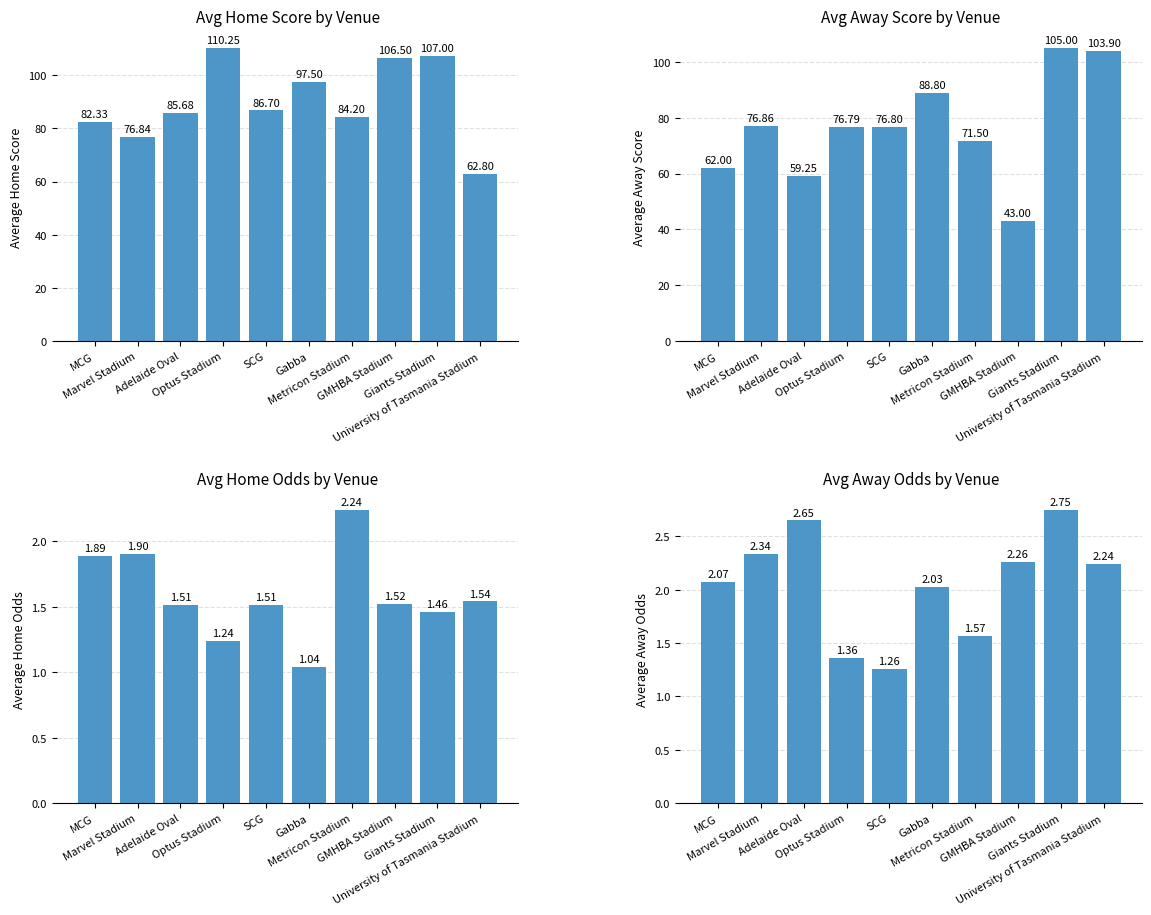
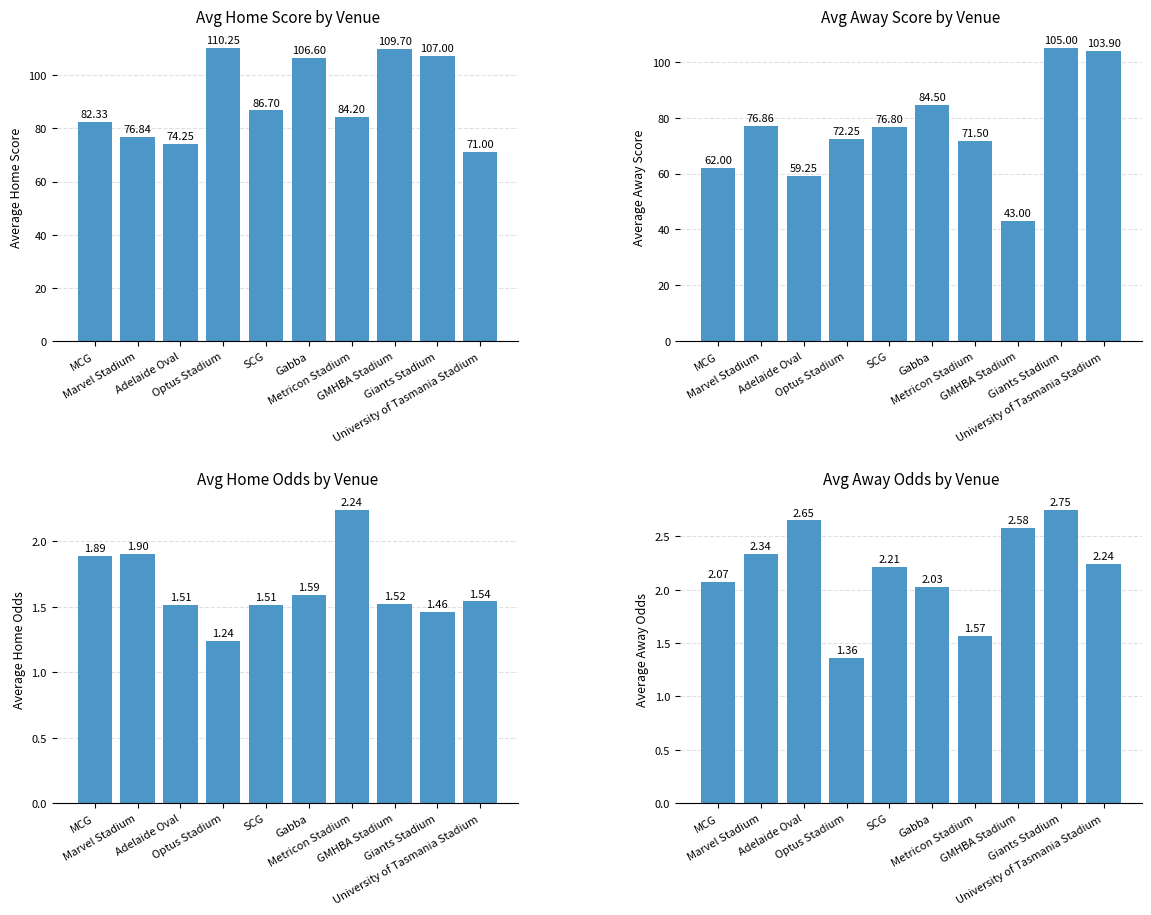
Avg Home Score by Venue, Adelaide Oval: 85.68 -> 74.25
Avg Home Score by Venue, Gabba: 97.50 -> 106.60
Avg Home Score by Venue, GMHBA Stadium: 106.50 -> 109.70
Avg Home Score by Venue, University of Tasmania Stadium: 62.80 -> 71.00
Avg Away Score by Venue, Optus Stadium: 76.79 -> 72.25
Avg Away Score by Venue, Gabba: 88.80 -> 84.50
Avg Home Odds by Venue, Gabba: 1.04 -> 1.59
Avg Away Odds by Venue, SCG: 1.26 -> 2.21
Avg Away Odds by Venue, GMHBA Stadium: 2.26 -> 2.58
